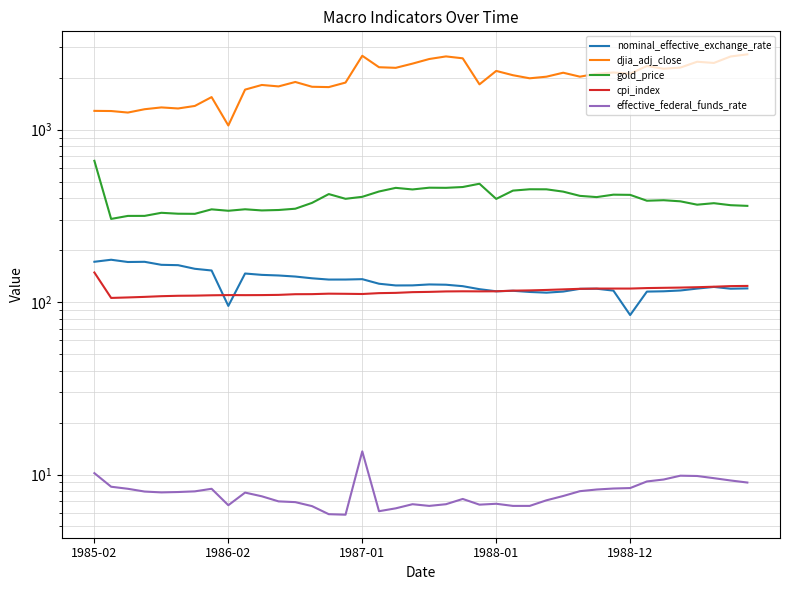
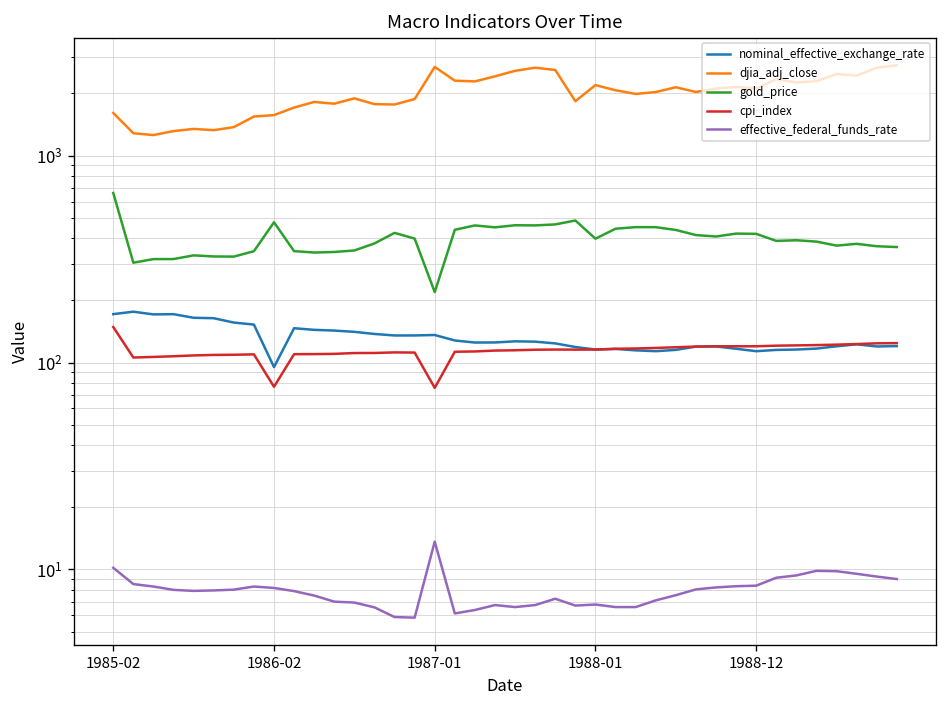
djia_adj_close, 1985-02: 1300 -> 1600
djia_adj_close, 1986-02: 1100 -> 1600
gold_price, 1986-02: 340 -> 480
cpi_index, 1986-02: 110 -> 80
effective_federal_funds_rate, 1986-02: 6.6 -> 8
gold_price, 1987-01: 410 -> 220
cpi_index, 1987-01: 110 -> 80
nominal_effective_exchange_rate, 1988-12: 80 -> 110
